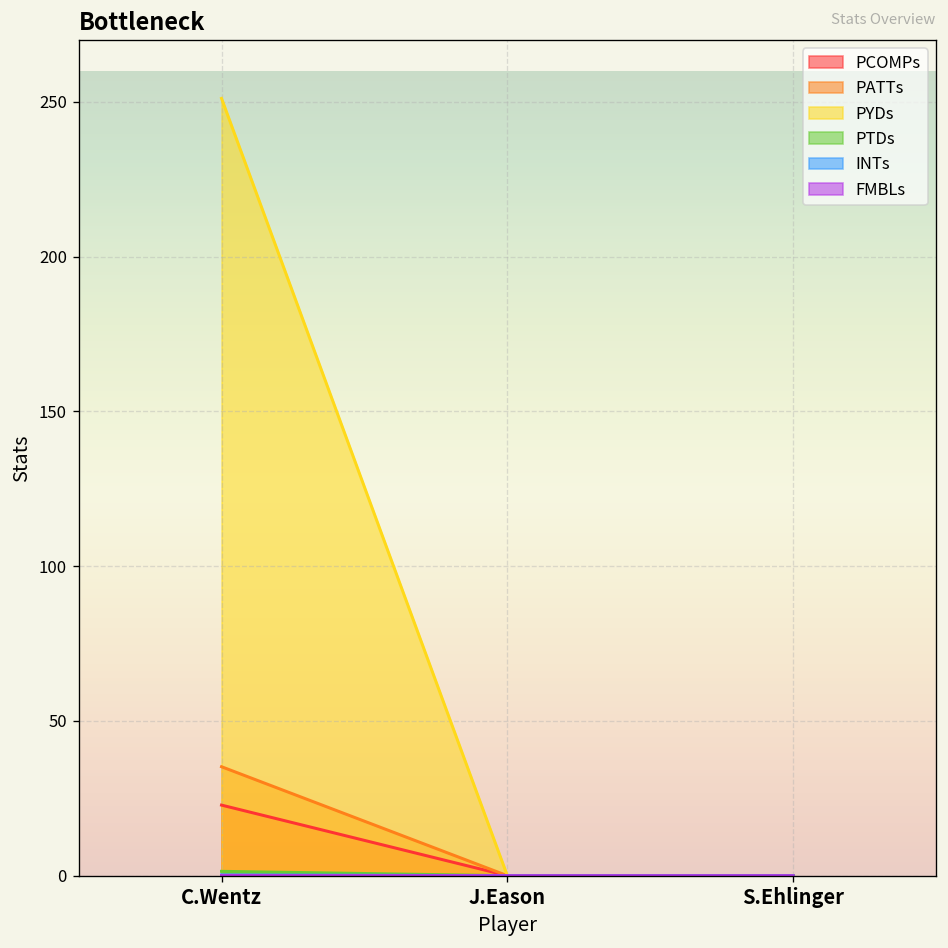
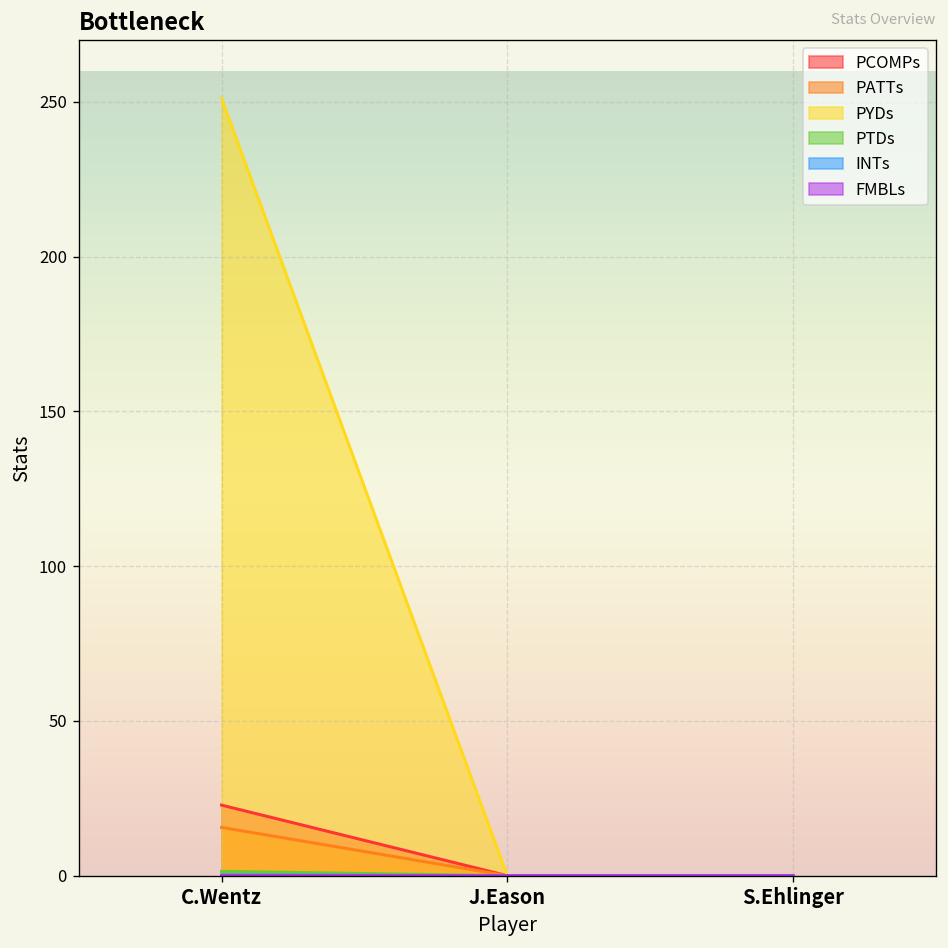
PATTs, C.Wentz: 35 -> 16
